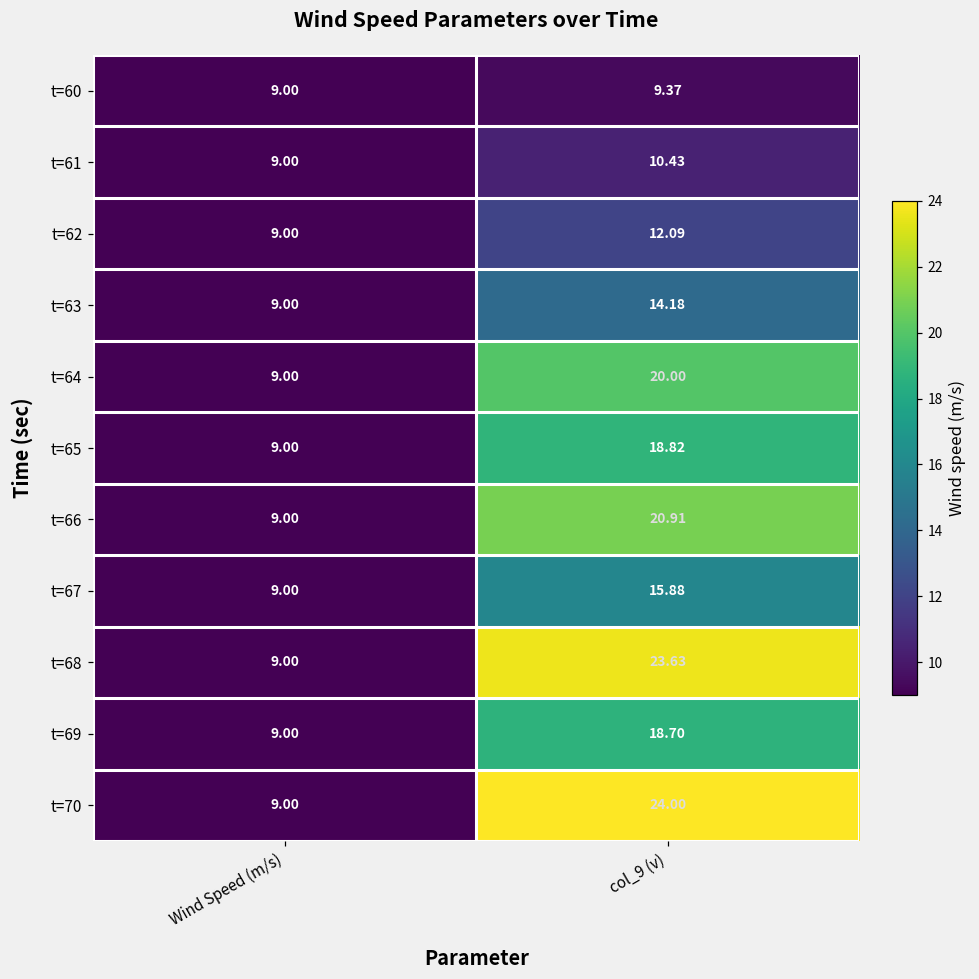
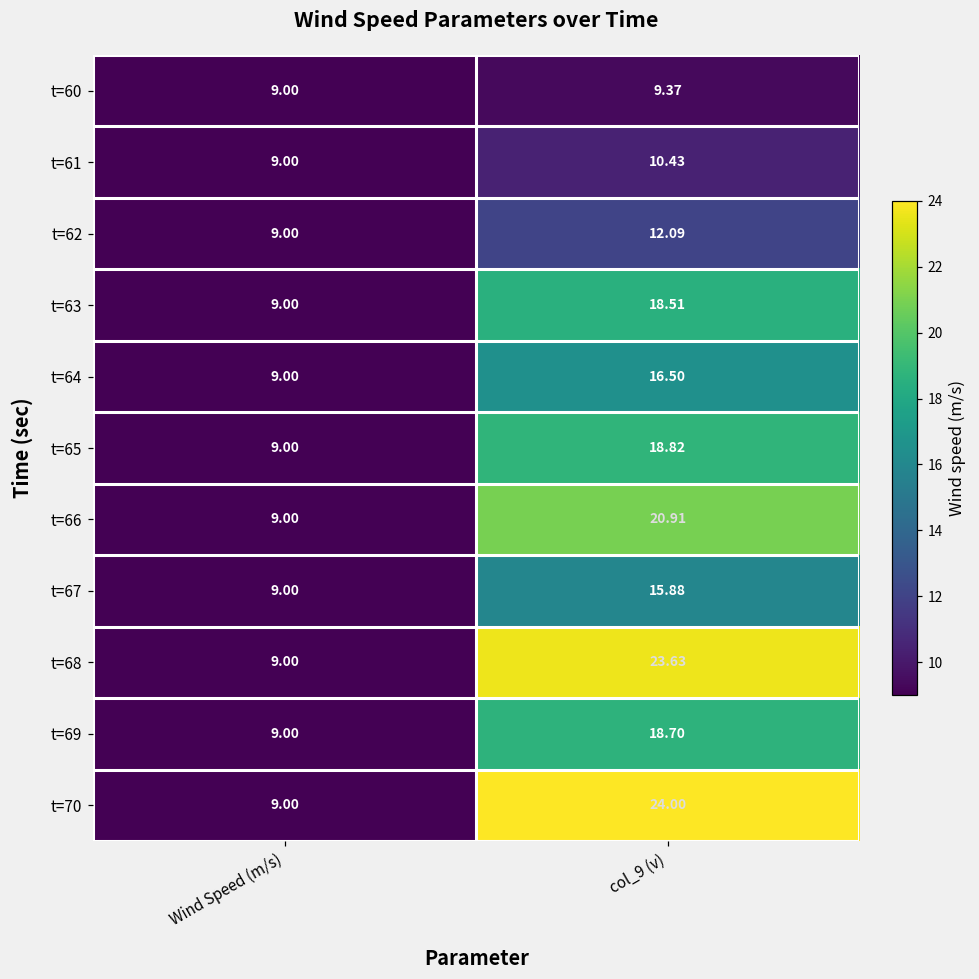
t=63, col_9 (v): 14.18 -> 18.51
t=64, col_9 (v): 20.00 -> 16.50
